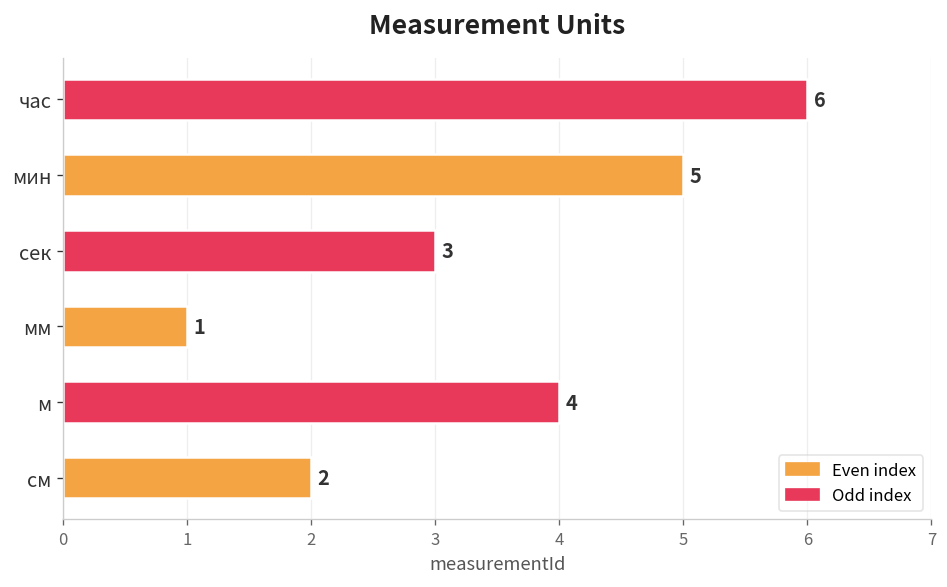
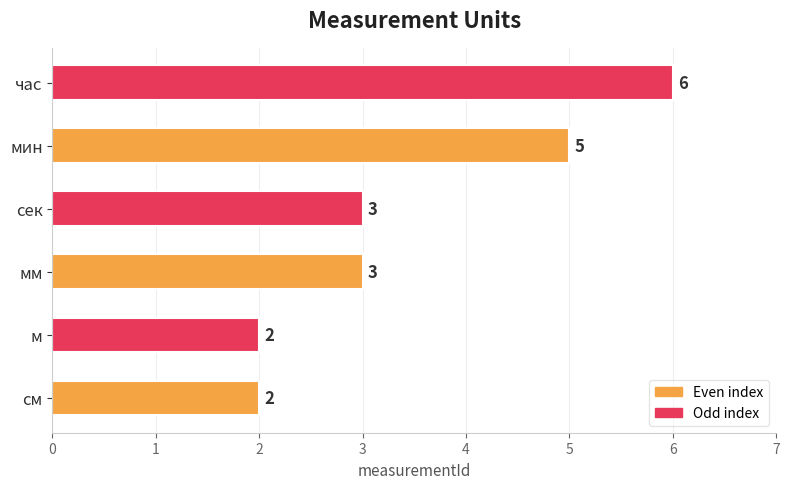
мм: 1 -> 3
м: 4 -> 2
